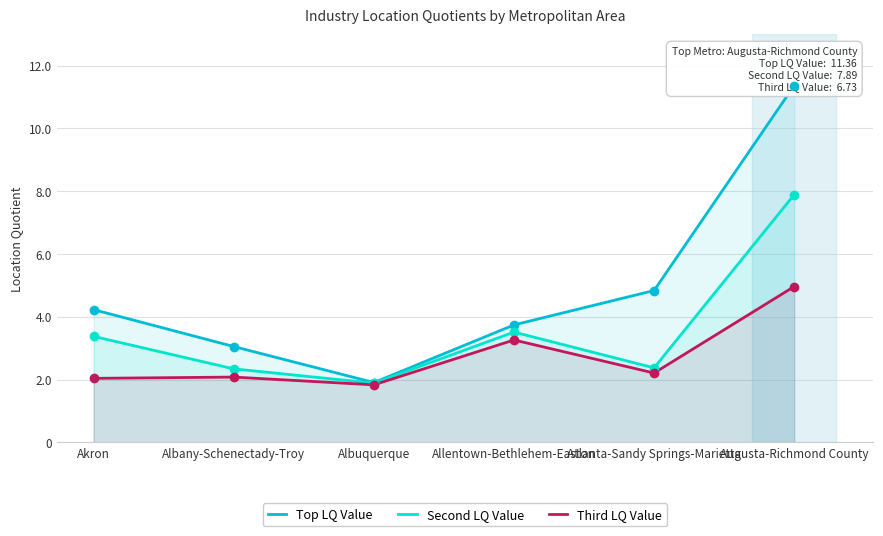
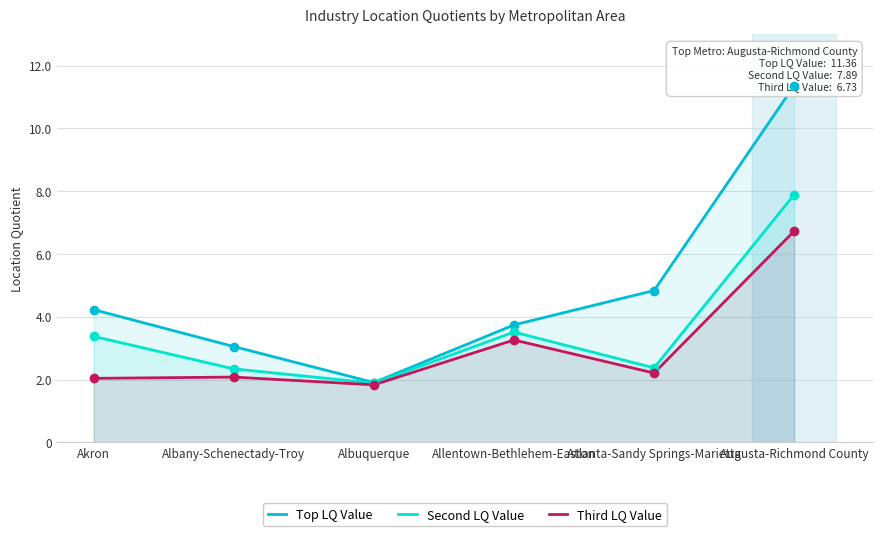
Third LQ Value, Augusta-Richmond County: 5.0 -> 6.7
